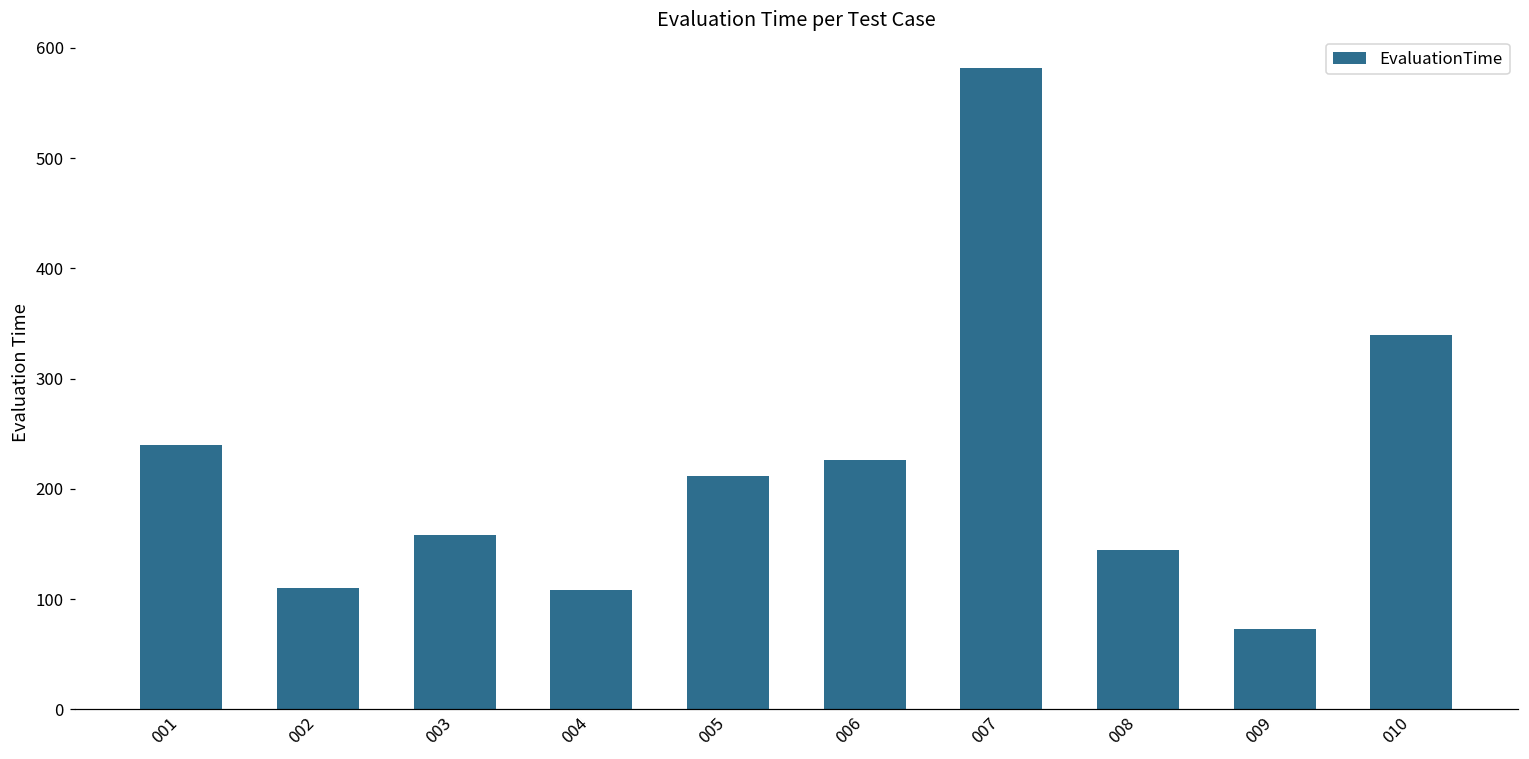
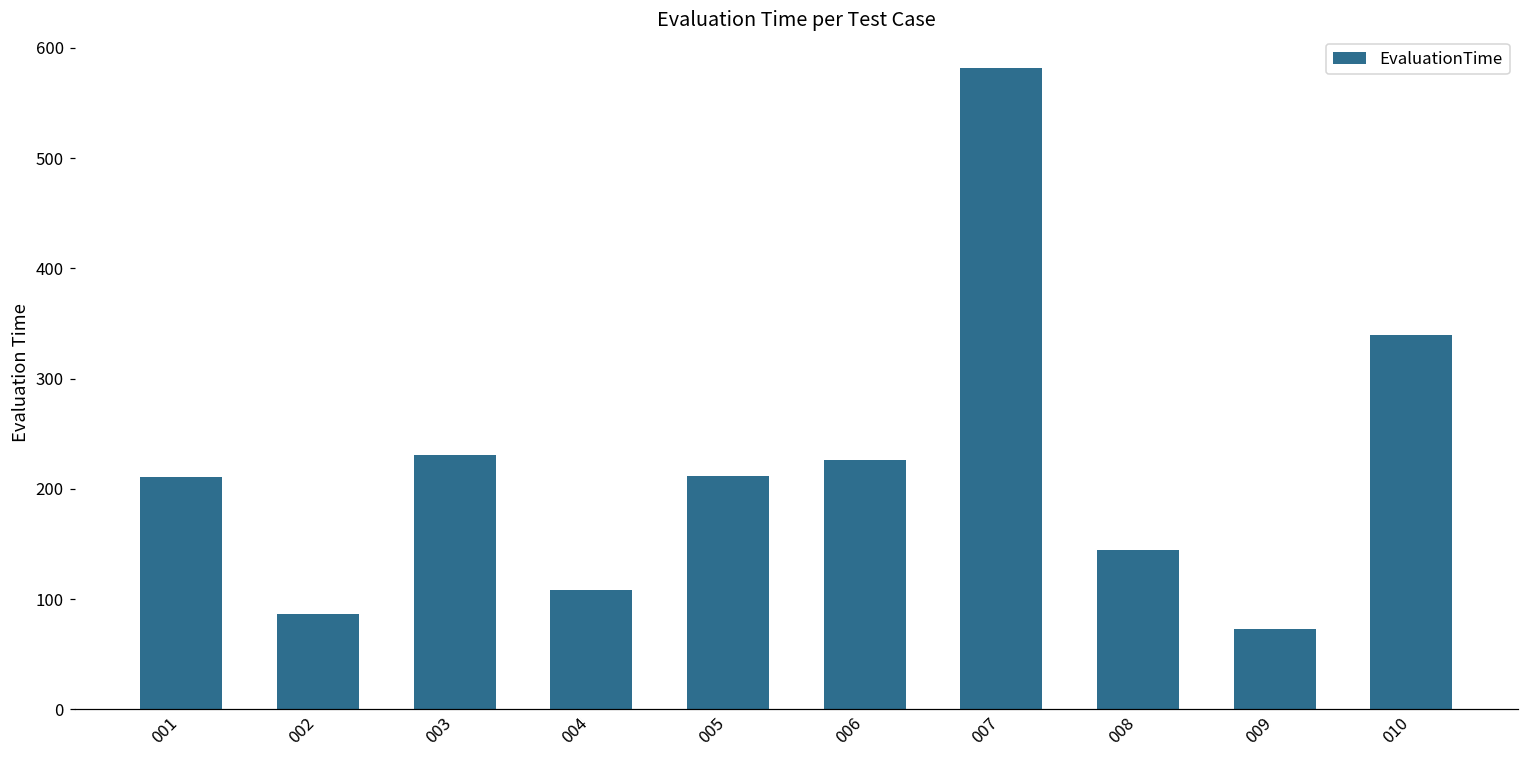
001: 240 -> 211
002: 110 -> 87
003: 158 -> 231
